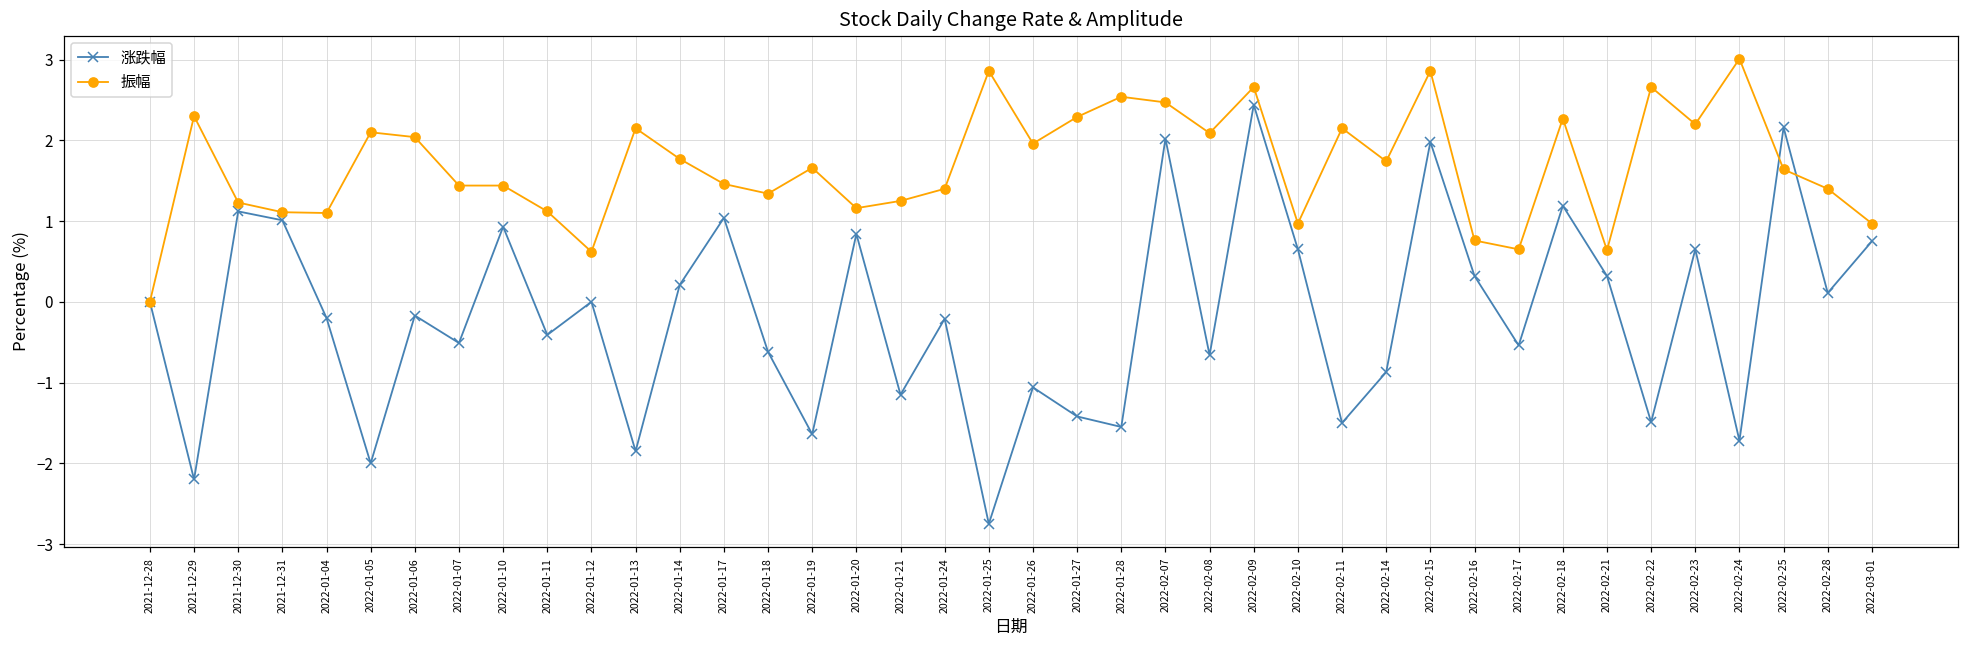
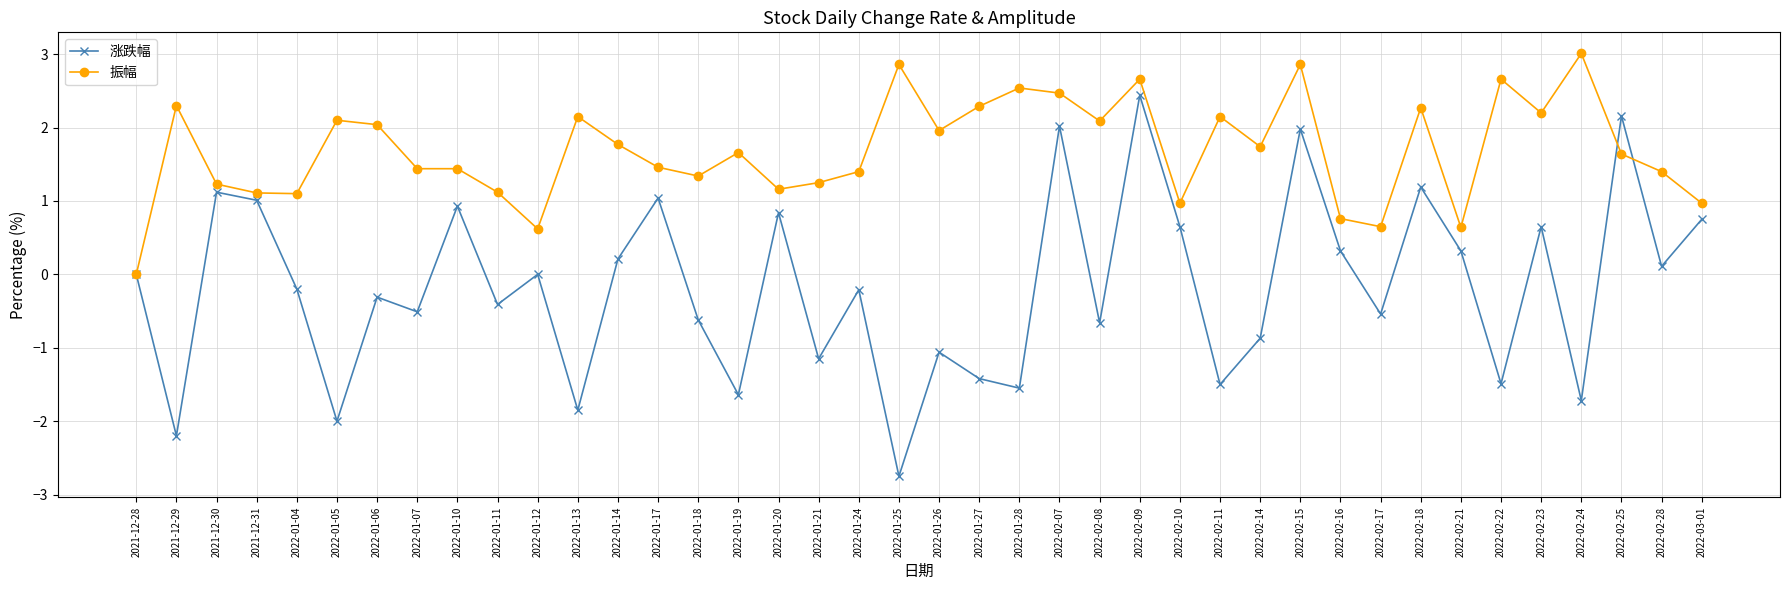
涨跌幅, 2022-01-06: -0.2 -> -0.3
